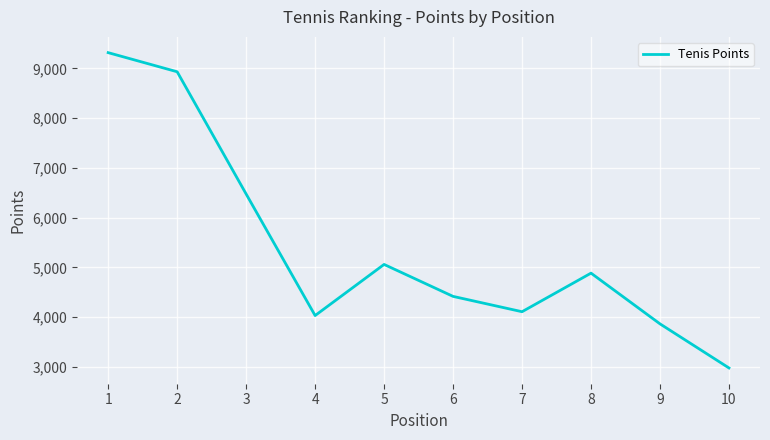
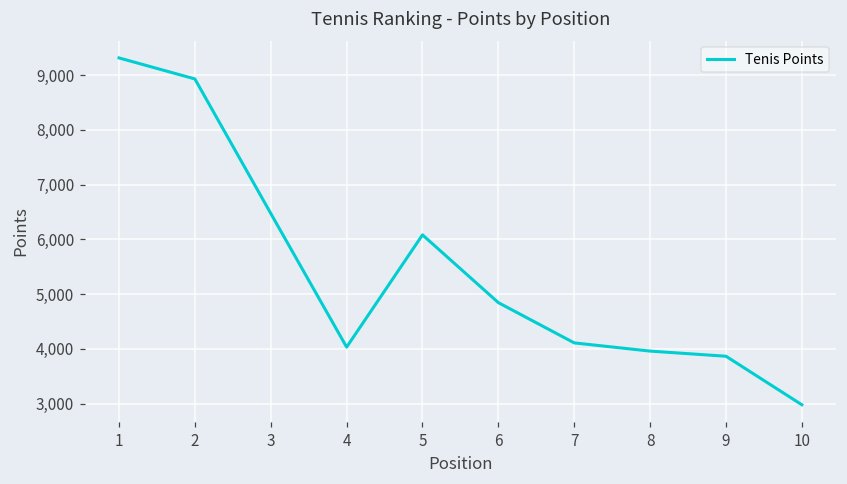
5: 5,100 -> 6,100
6: 4,400 -> 4,800
8: 4,900 -> 4,000
